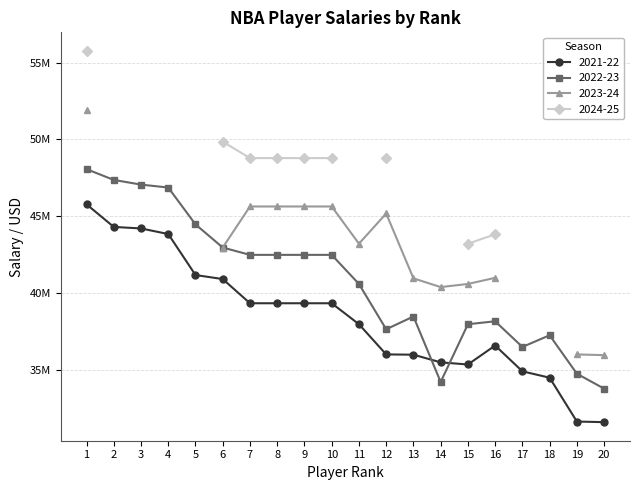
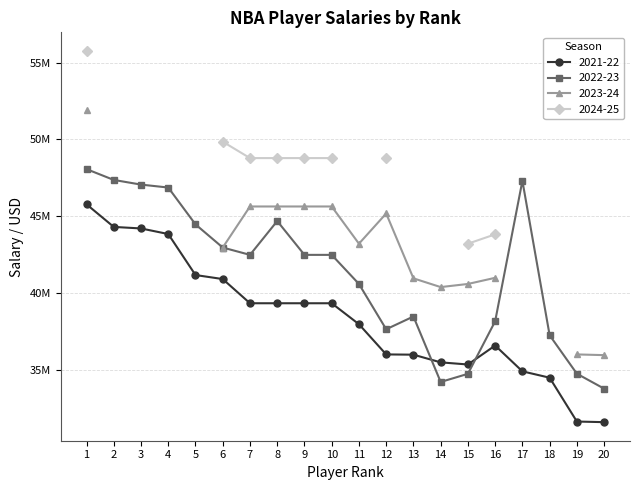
2022-23, 8: 42500000 -> 44700000
2022-23, 15: 38000000 -> 34800000
2022-23, 17: 36500000 -> 47300000
